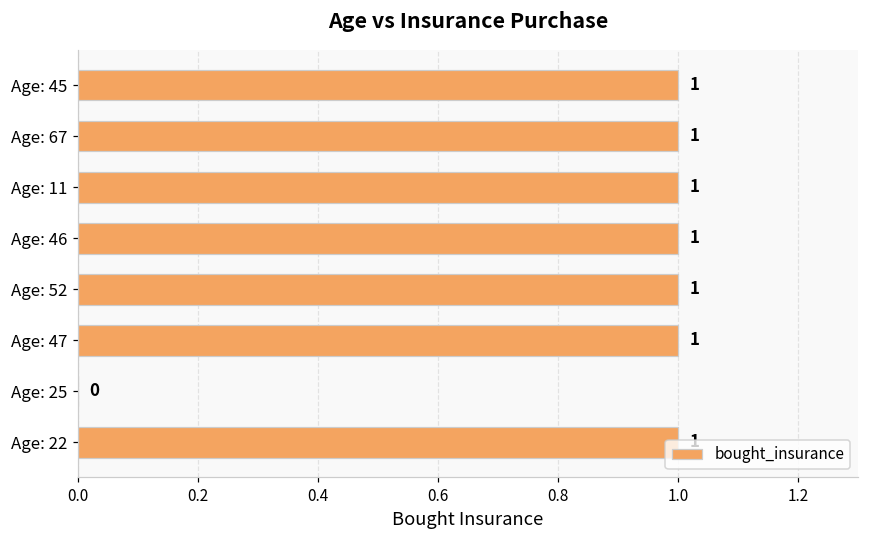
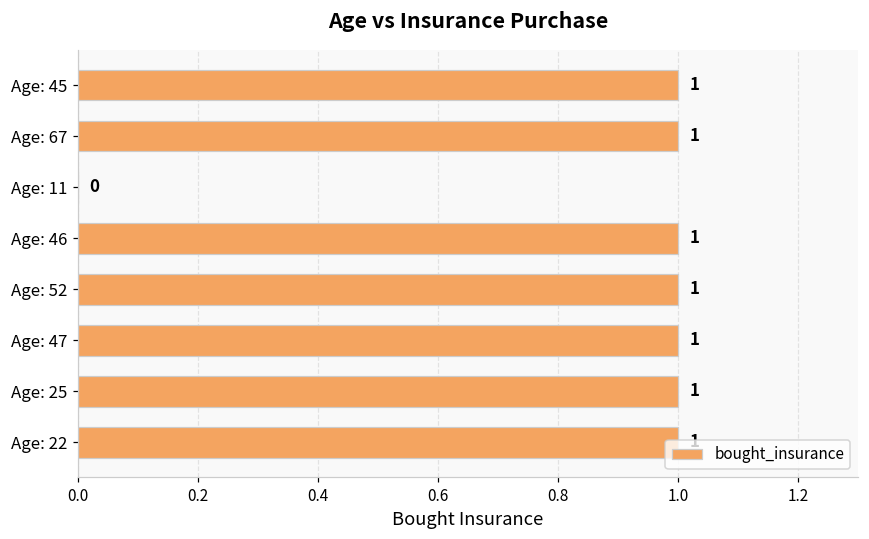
Age: 11: 1 -> 0
Age: 25: 0 -> 1
